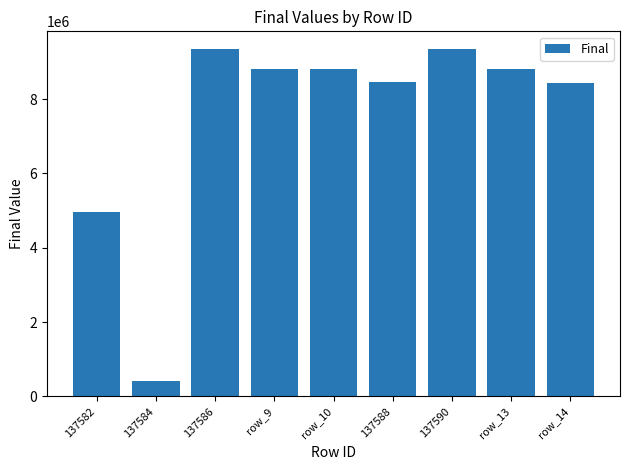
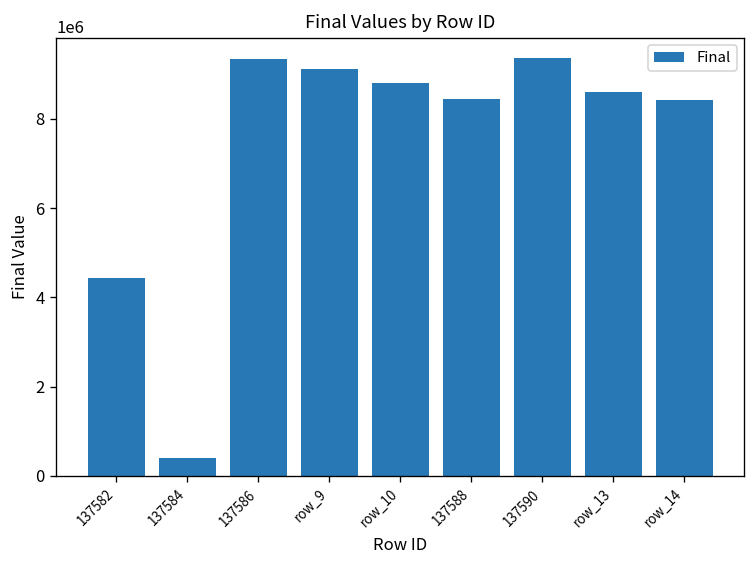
137582: 5000000 -> 4400000
row_9: 8800000 -> 9100000
row_13: 8800000 -> 8600000
